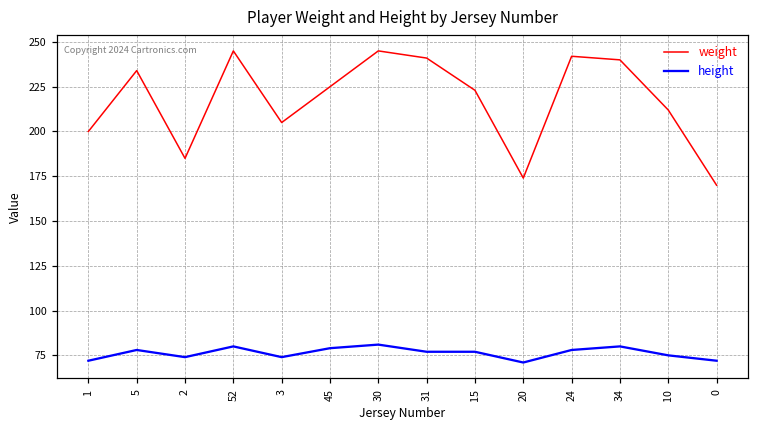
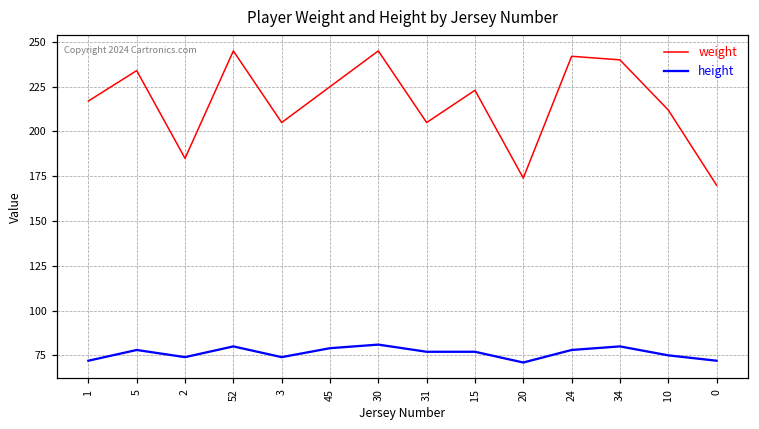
weight, 1: 200 -> 217
weight, 31: 241 -> 205
